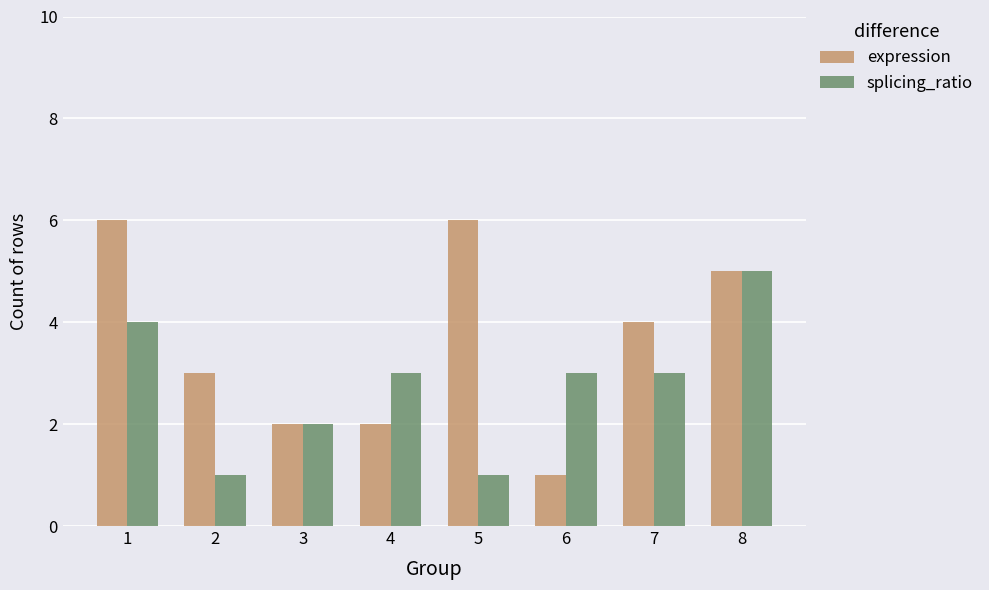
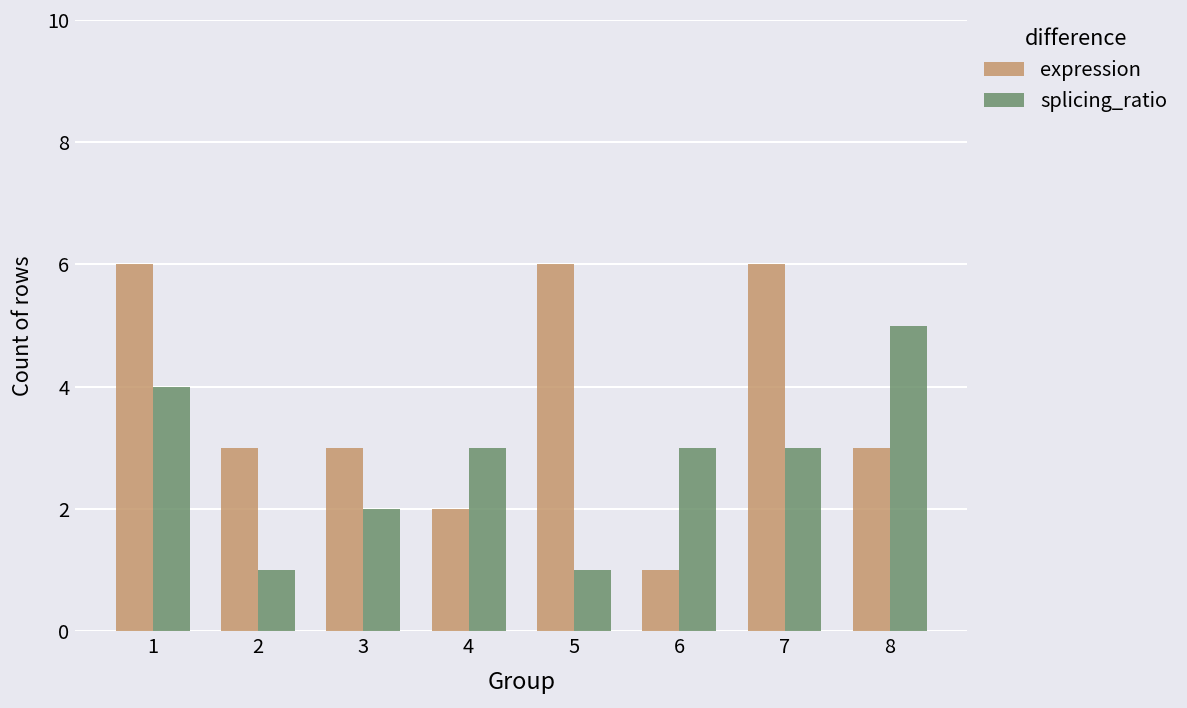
expression, 3: 2 -> 3
expression, 7: 4 -> 6
expression, 8: 5 -> 3
